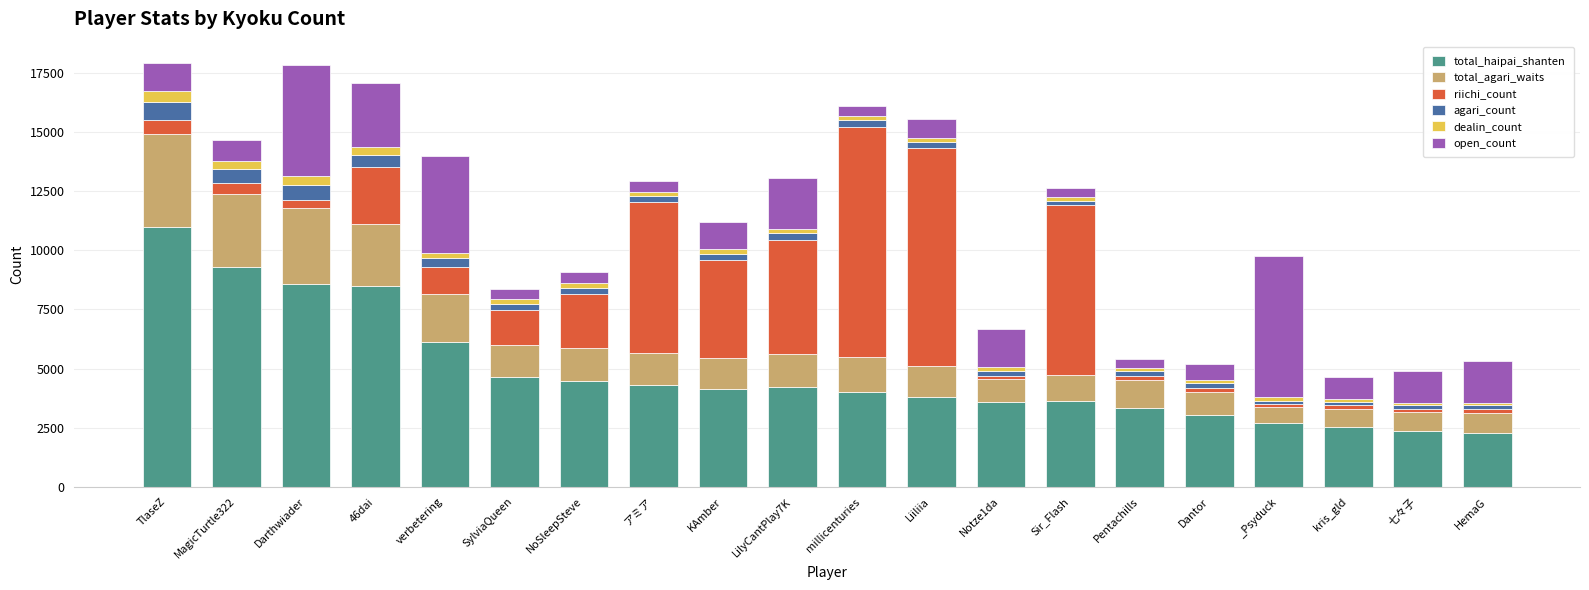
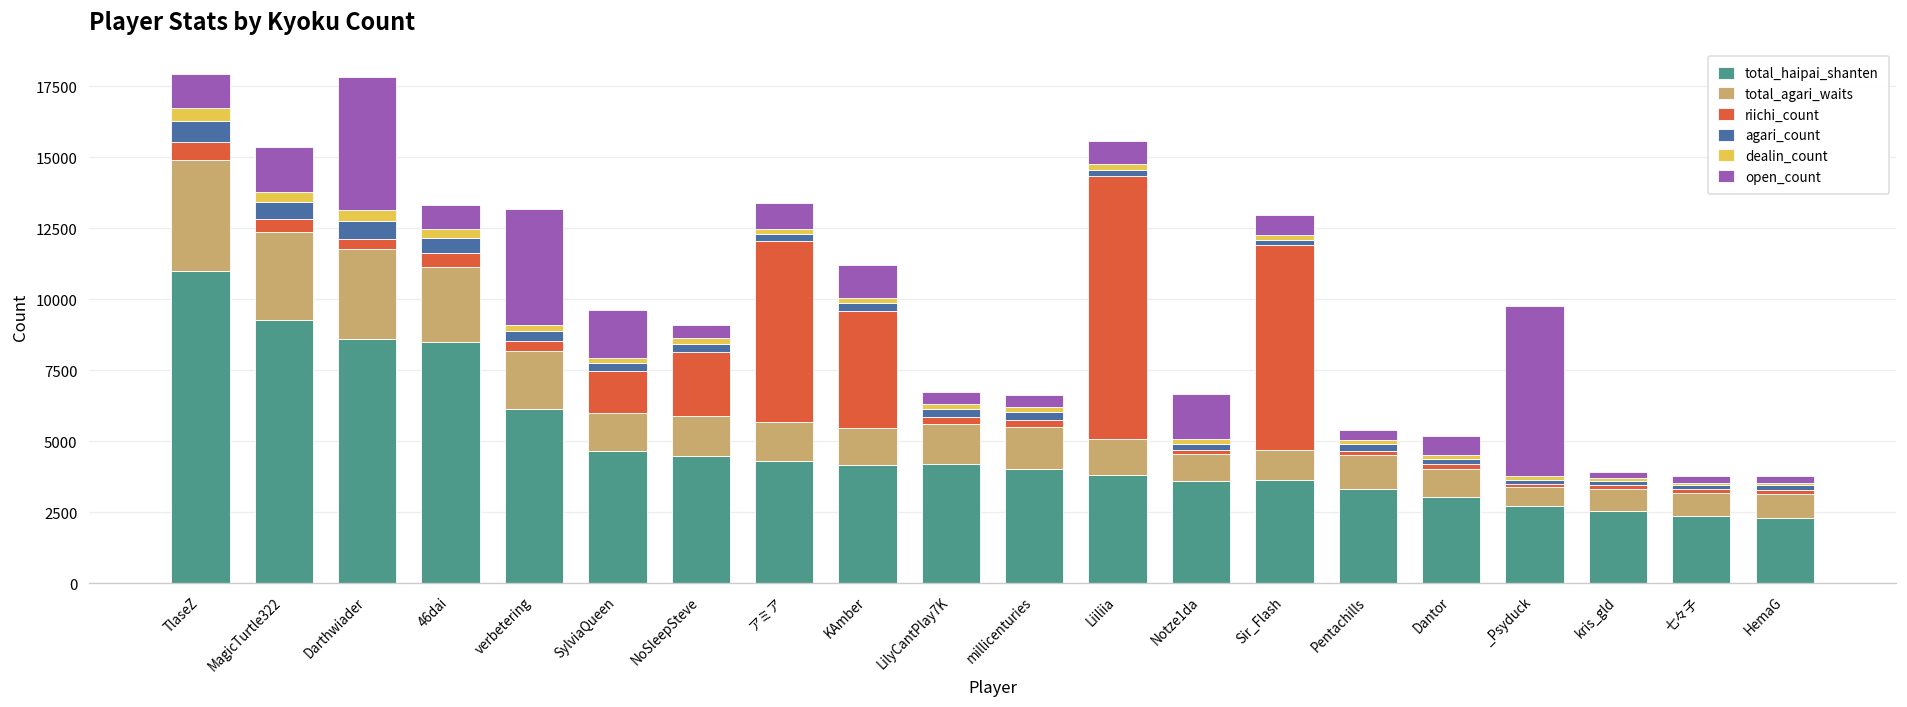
open_count, MagicTurtle322: 900 -> 1600
riichi_count, 46dai: 2400 -> 500
open_count, 46dai: 2700 -> 800
riichi_count, verbetering: 1200 -> 400
open_count, SylviaQueen: 400 -> 1700
open_count, アミア: 400 -> 900
riichi_count, LilyCantPlay7K: 4800 -> 200
open_count, LilyCantPlay7K: 2200 -> 400
riichi_count, millicenturies: 9700 -> 300
open_count, Sir_Flash: 400 -> 700
open_count, kris_gld: 1000 -> 200
open_count, 七々子: 1400 -> 200
open_count, HemaG: 1800 -> 200
